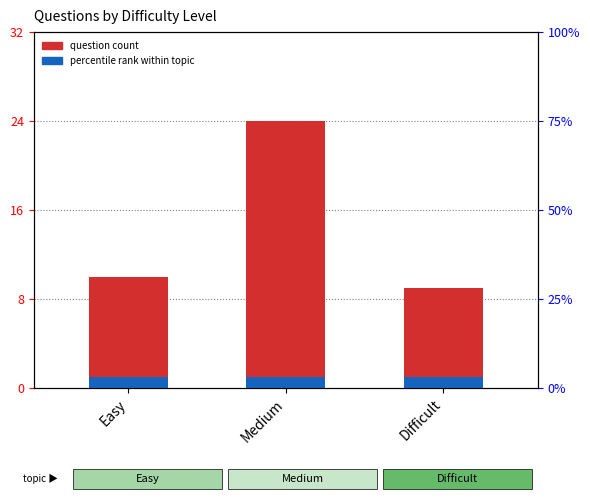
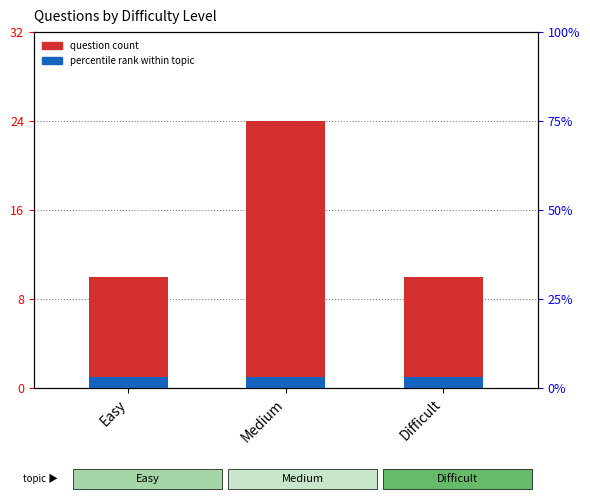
question count, Difficult: 9 -> 10
